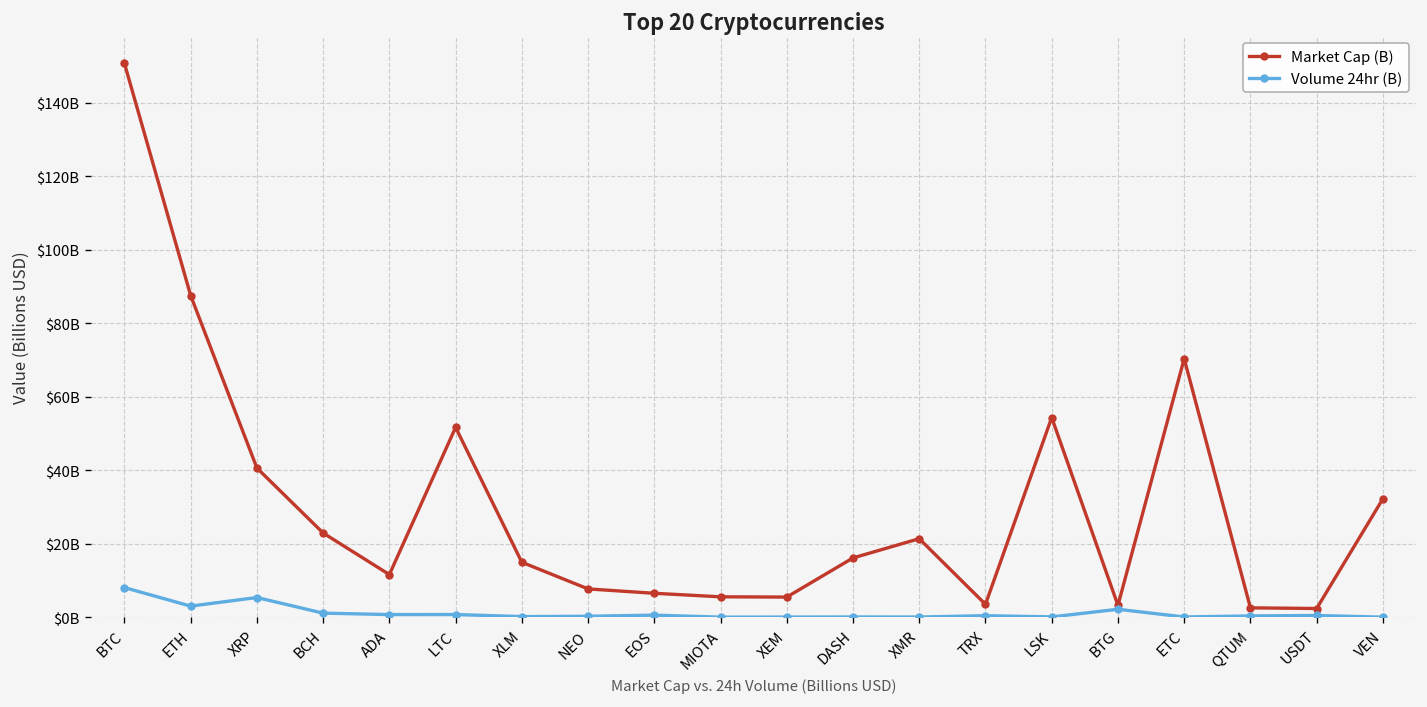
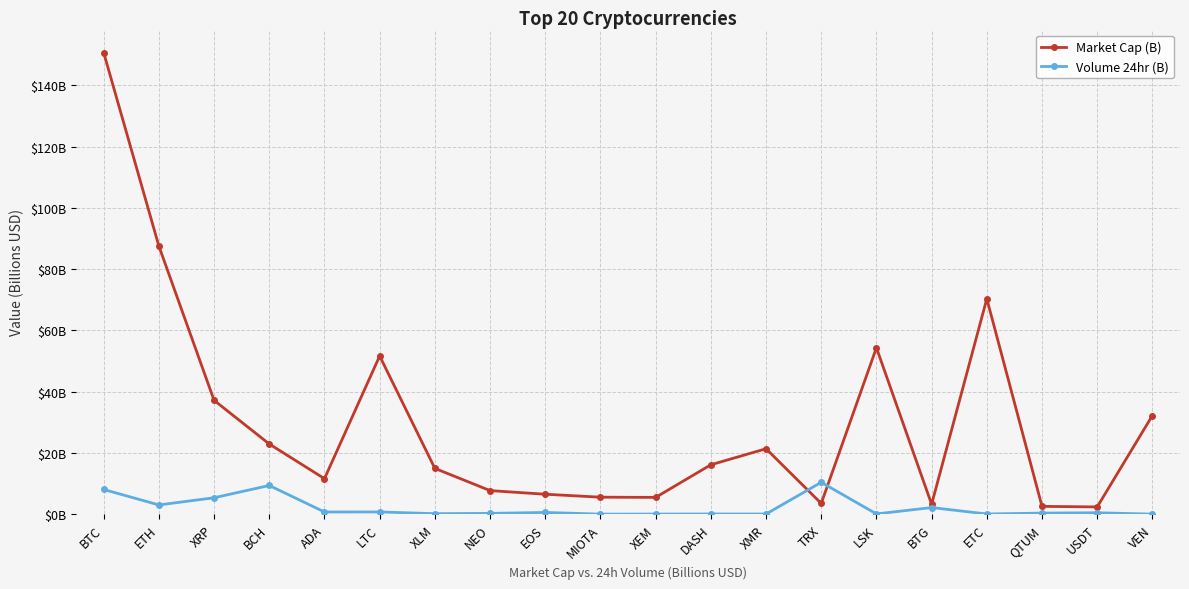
Market Cap (B), XRP: $41000000000 -> $37000000000
Volume 24hr (B), BCH: $1000000000 -> $9000000000
Volume 24hr (B), TRX: $0 -> $10000000000
